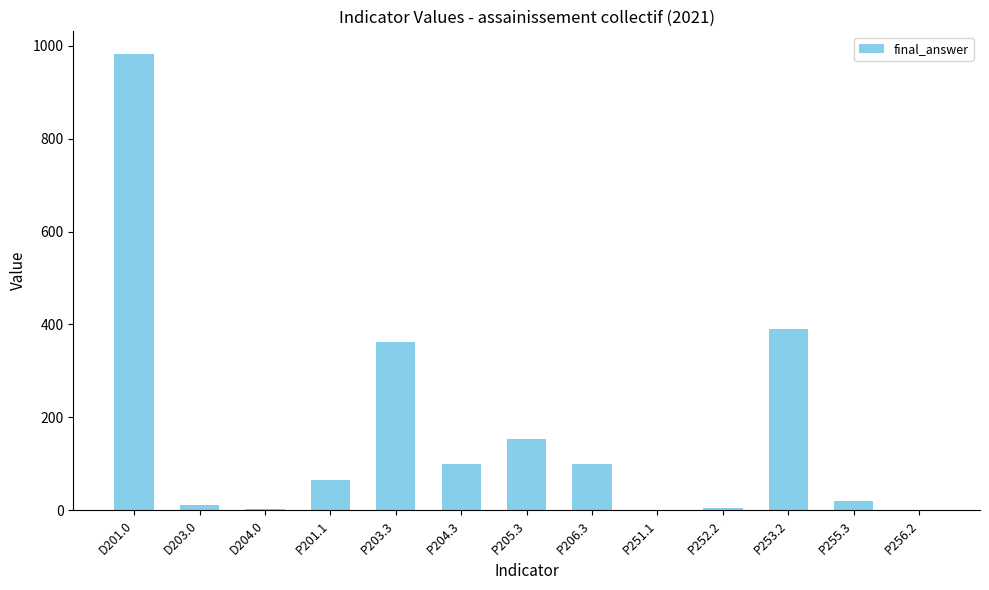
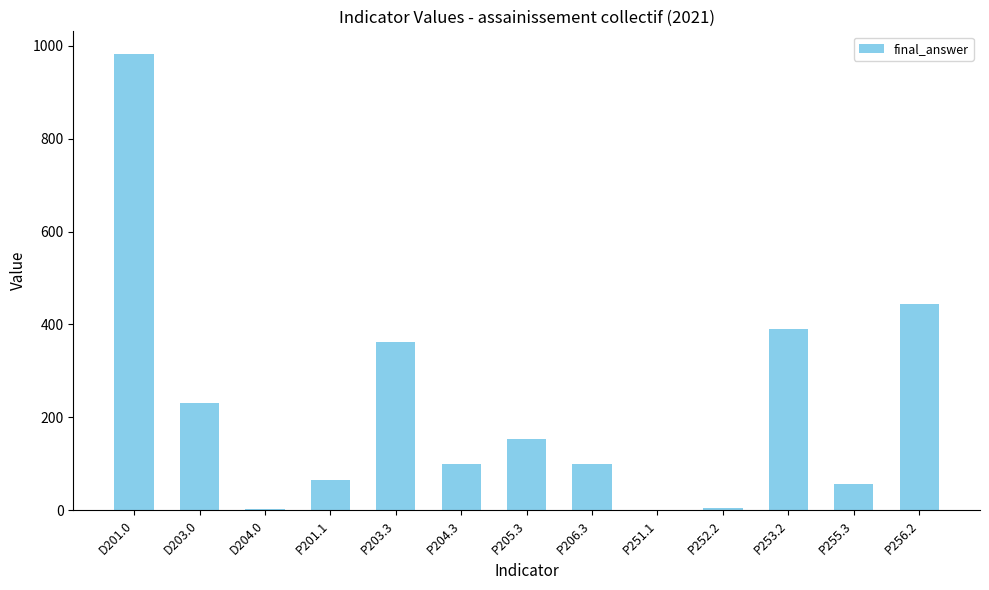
D203.0: 10 -> 230
P255.3: 20 -> 60
P256.2: 0 -> 440
